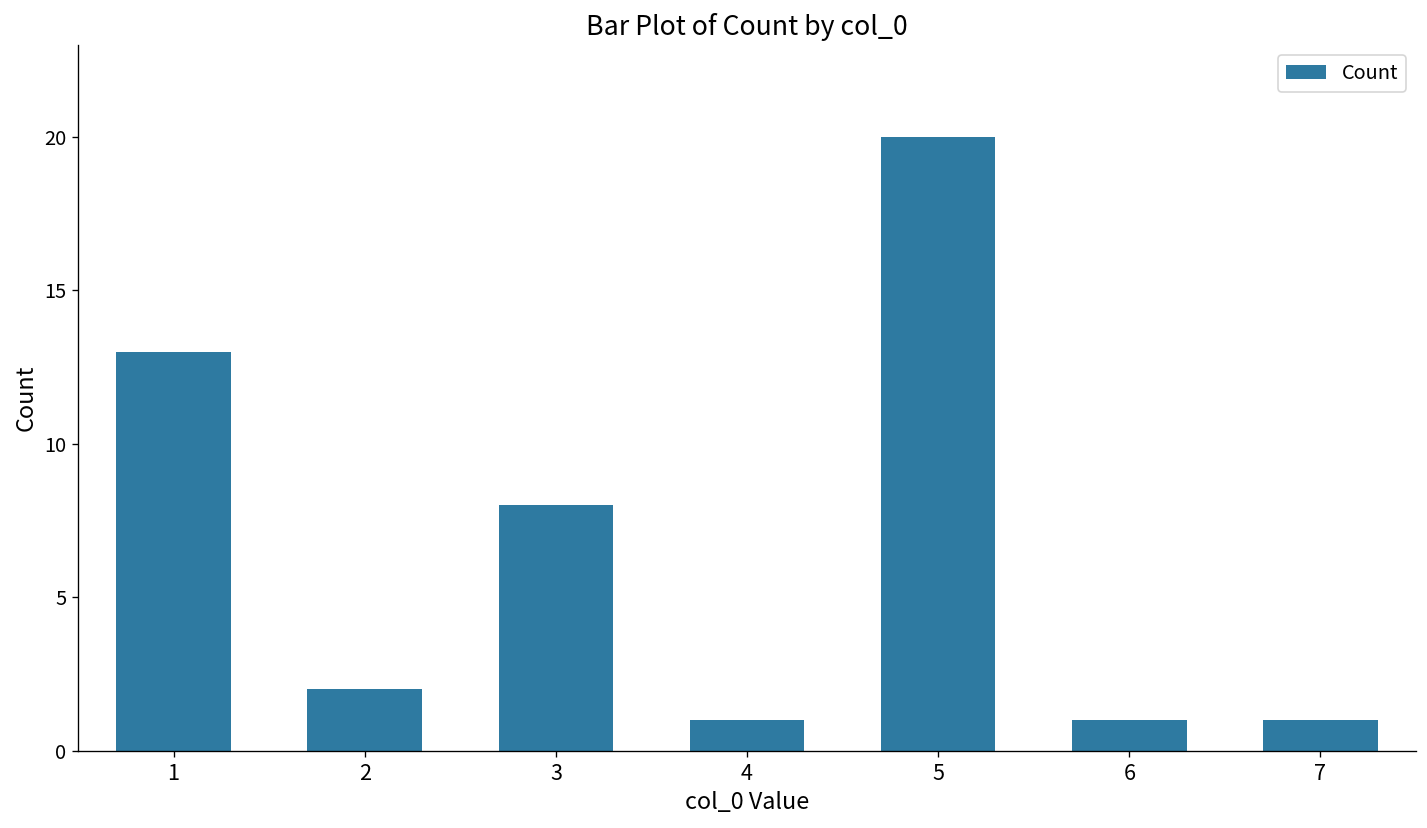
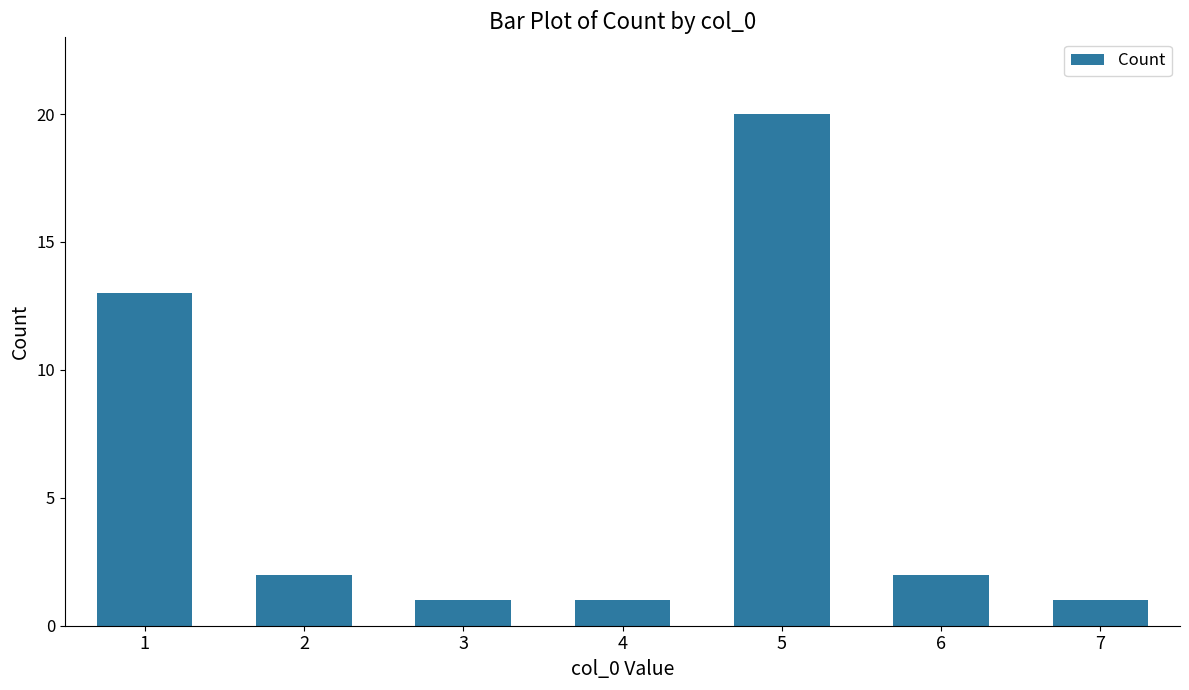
3: 8 -> 1
6: 1 -> 2
